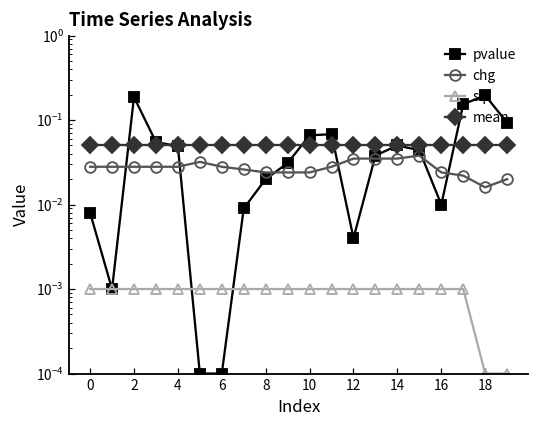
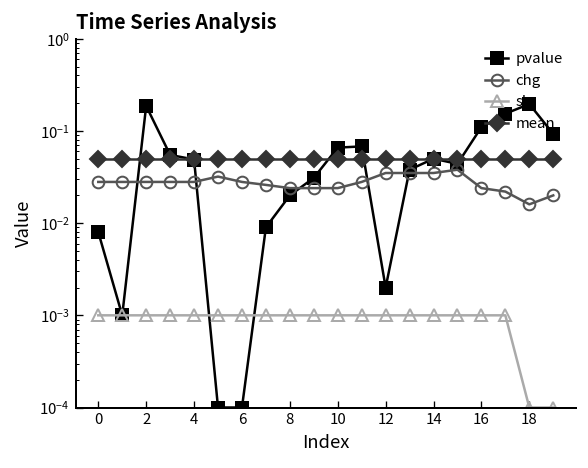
pvalue, 12: 0.004 -> 0.002
pvalue, 16: 0.01 -> 0.11
